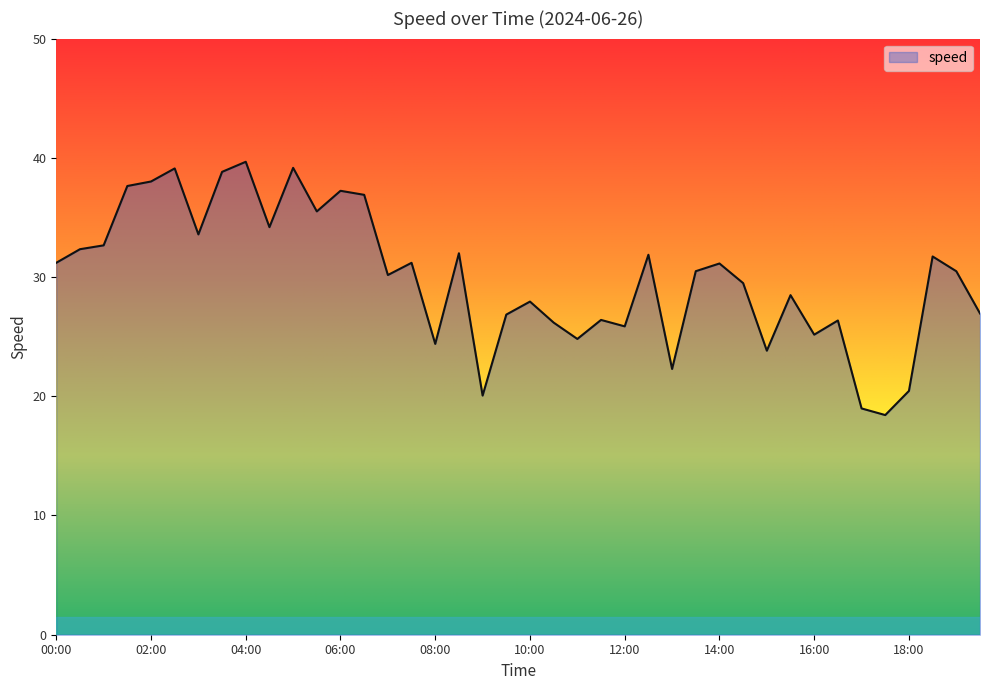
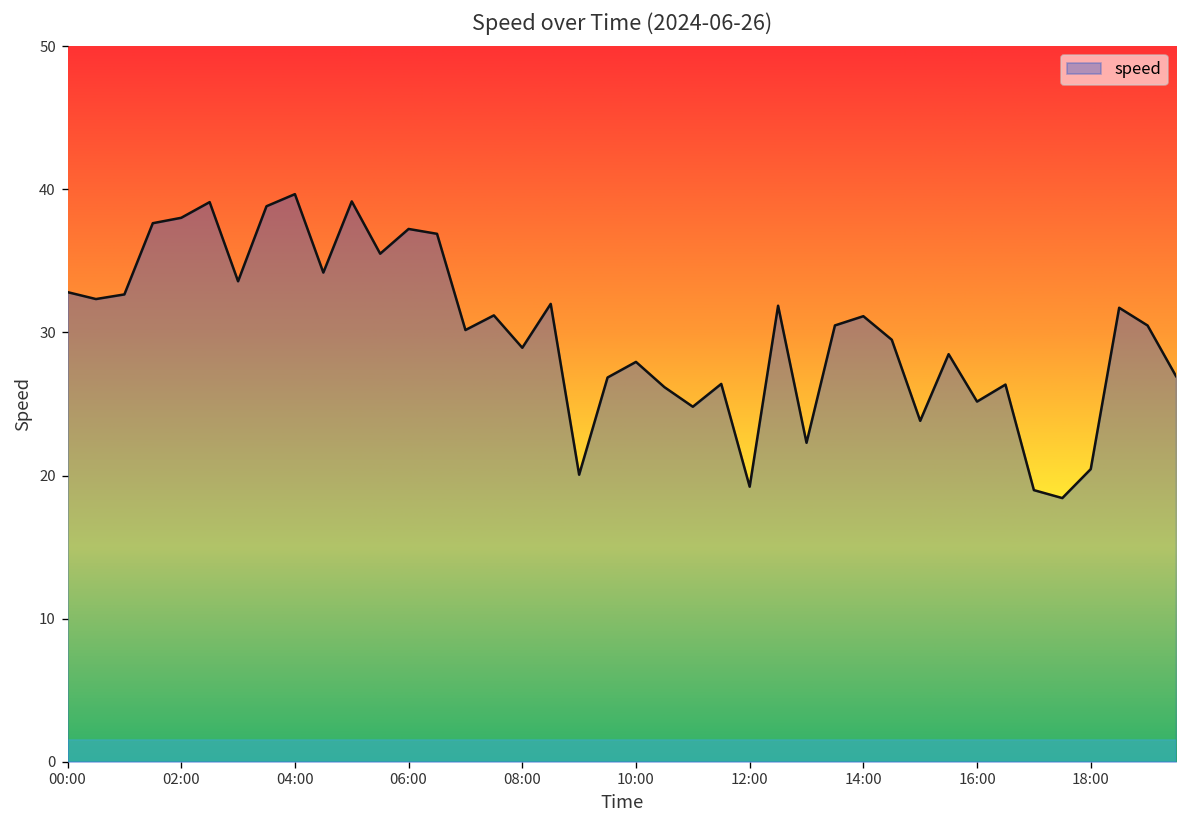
00:00: 31.2 -> 32.8
08:00: 24.4 -> 28.9
12:00: 25.9 -> 19.2
